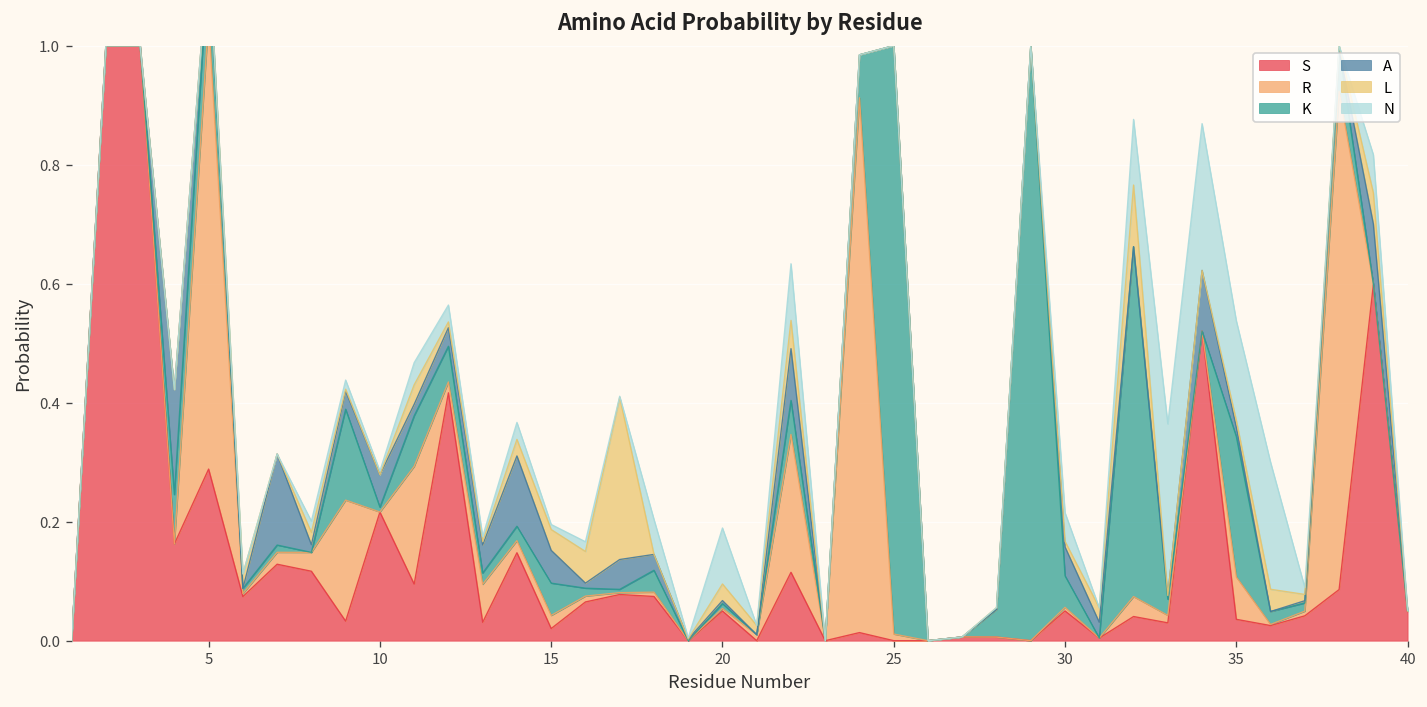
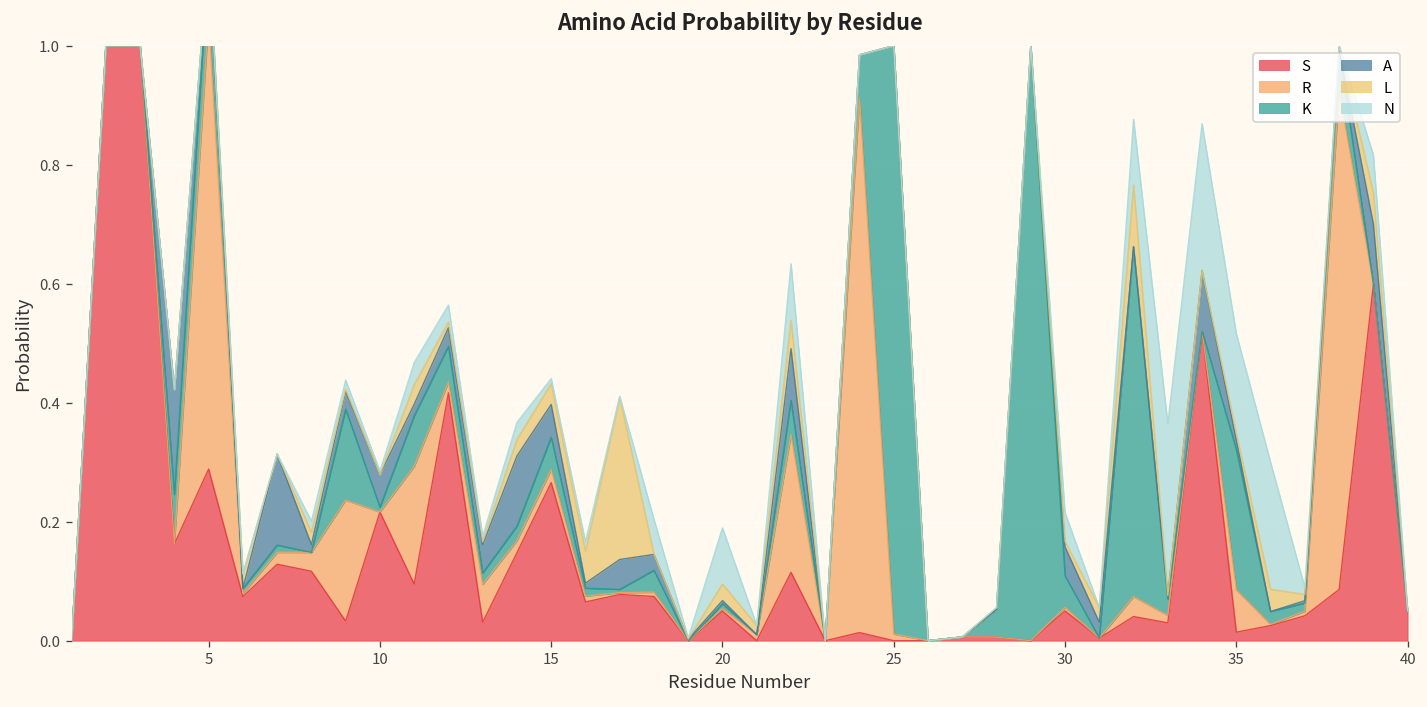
S, 15: 0.02 -> 0.27
S, 35: 0.04 -> 0.01
